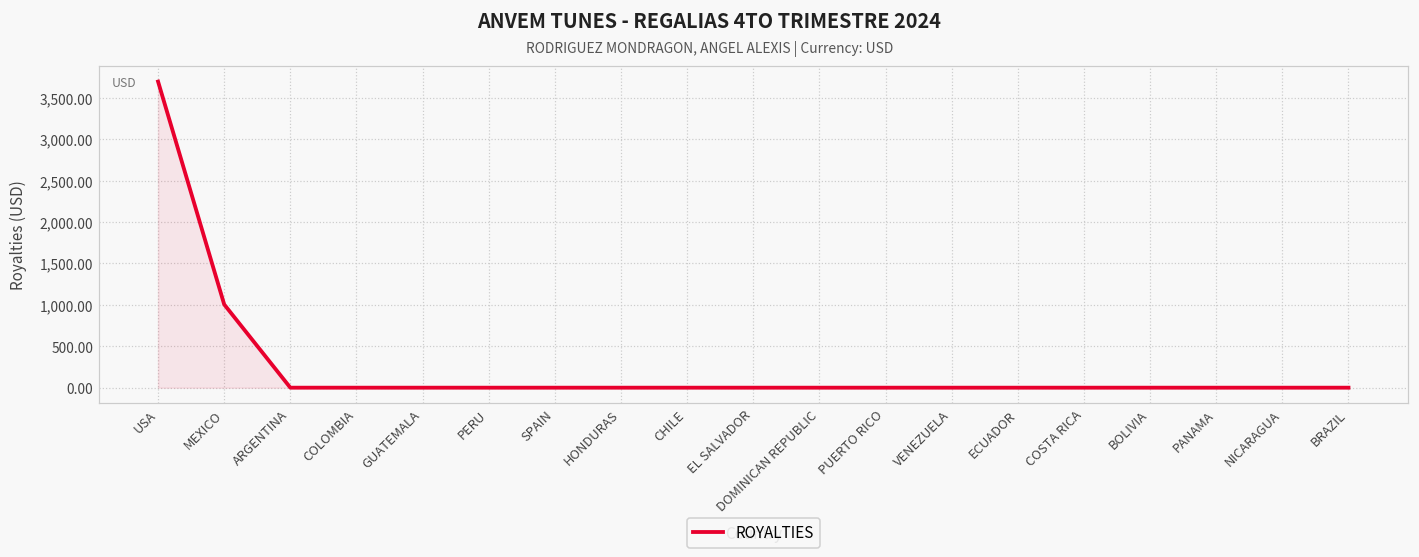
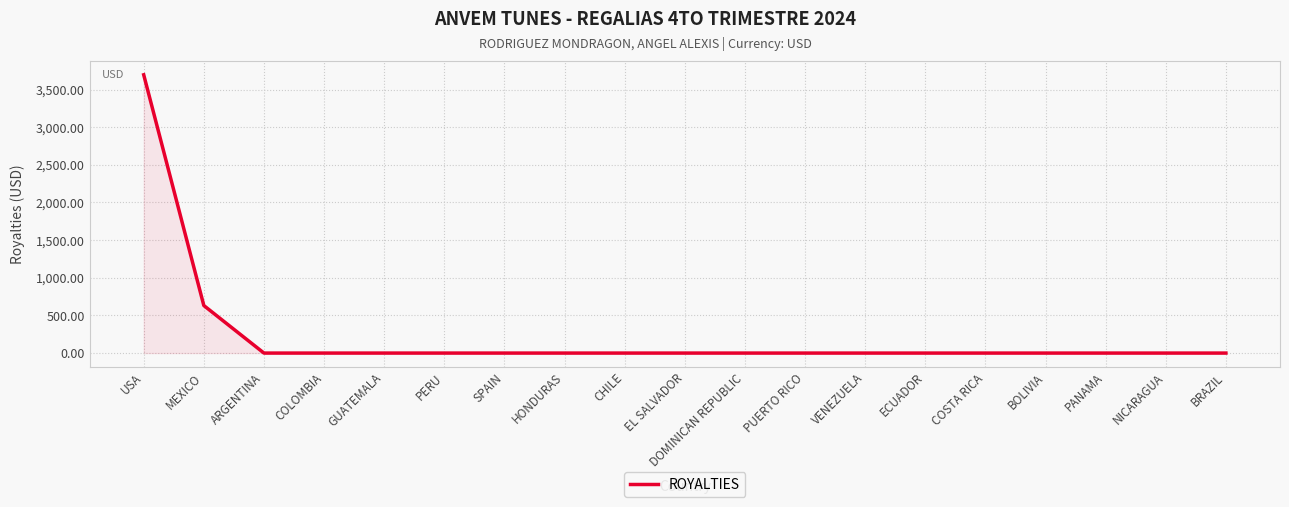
MEXICO: 1,000 -> 600
